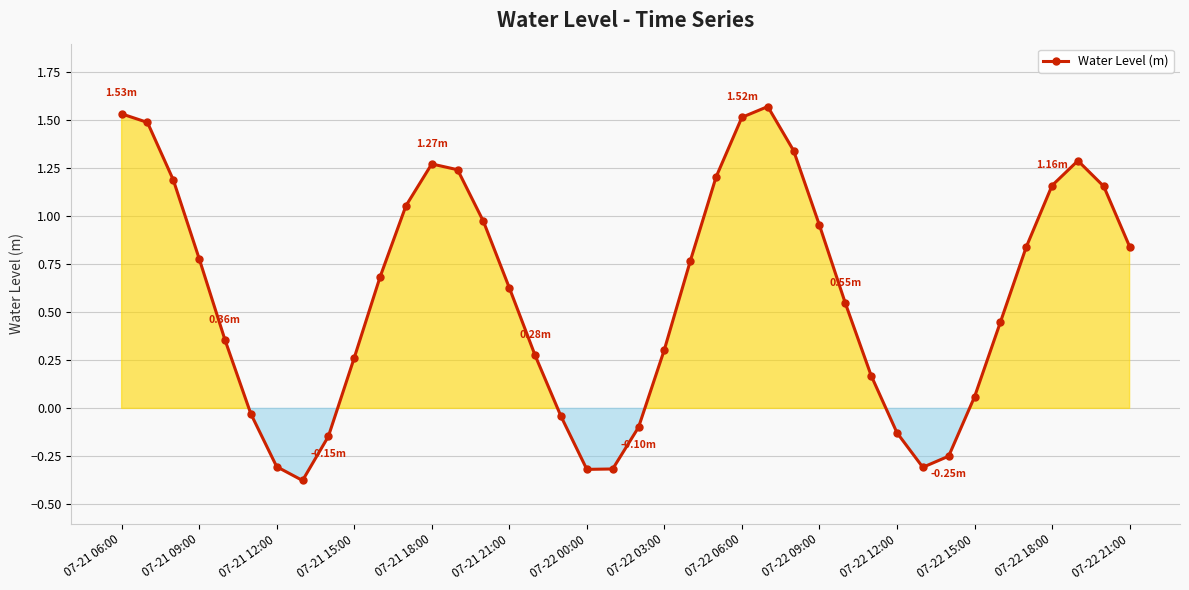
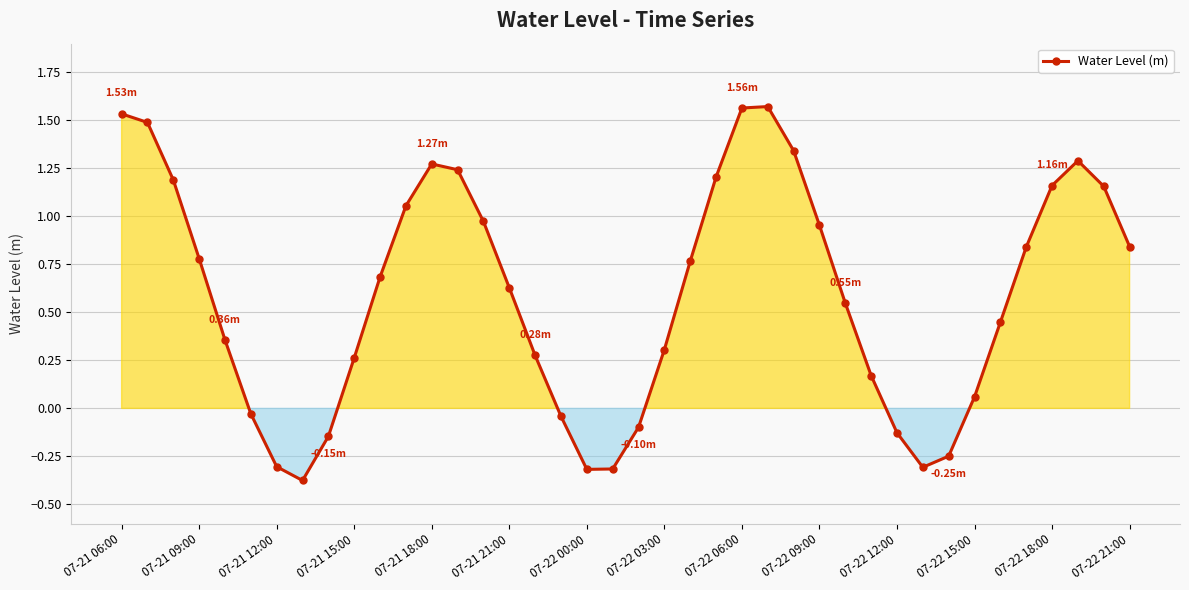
07-22 06:00: 1.52m -> 1.56m
